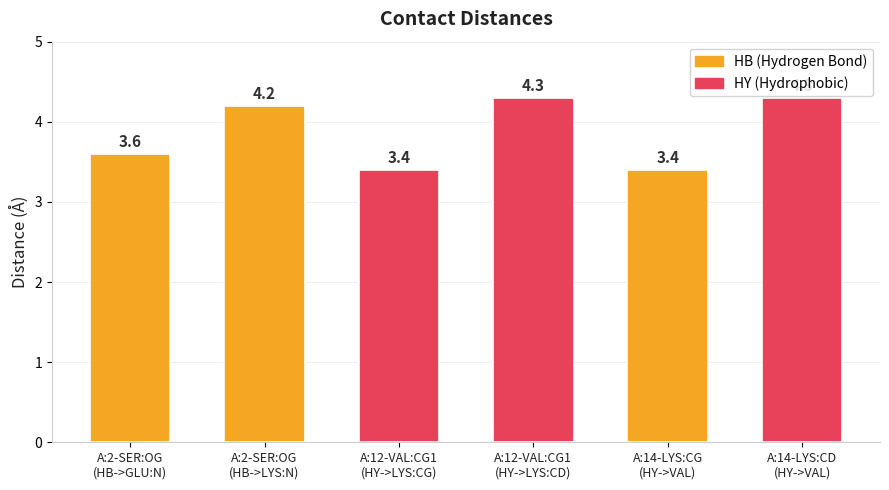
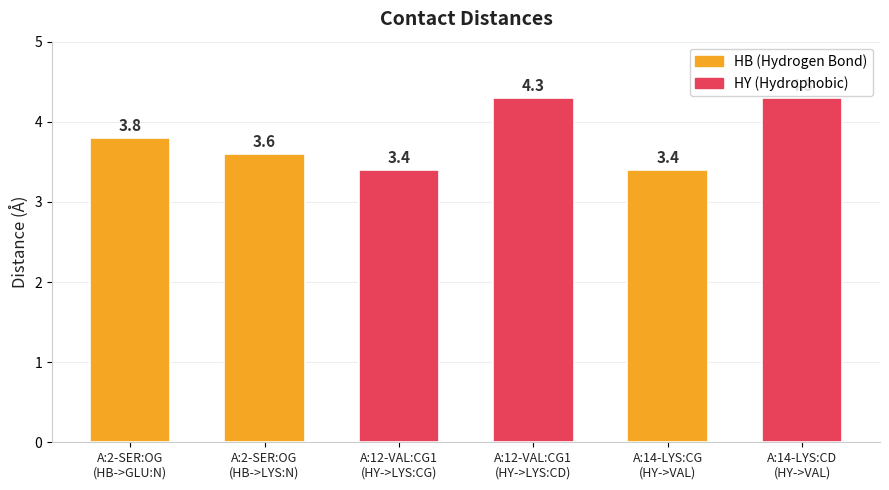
A:2-SER:OG (HB->GLU:N): 3.6 -> 3.8
A:2-SER:OG (HB->LYS:N): 4.2 -> 3.6
